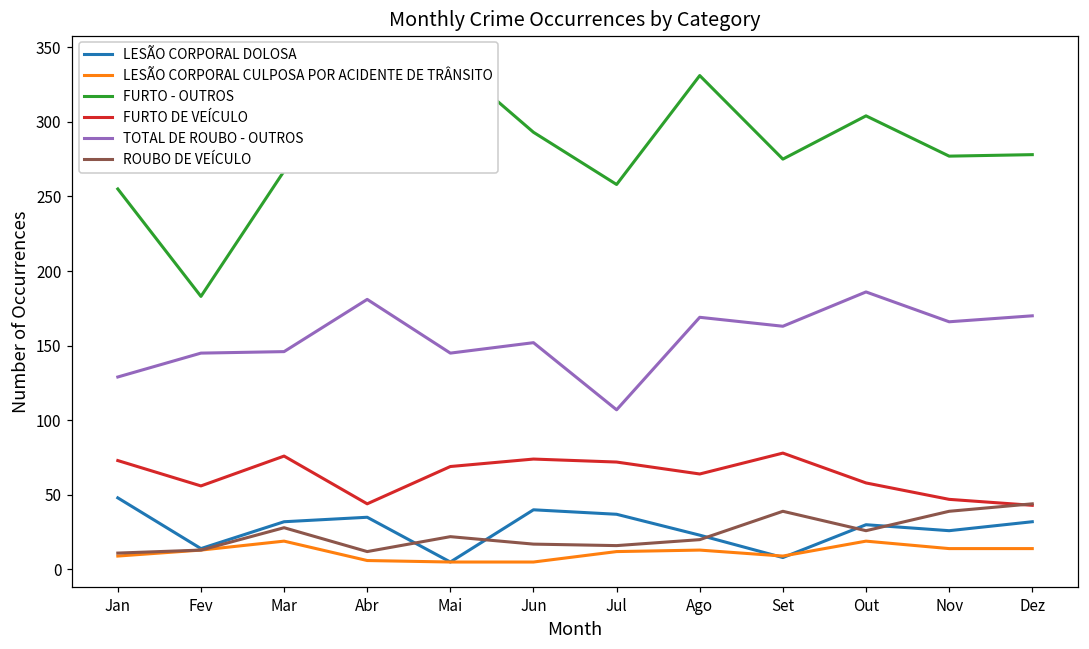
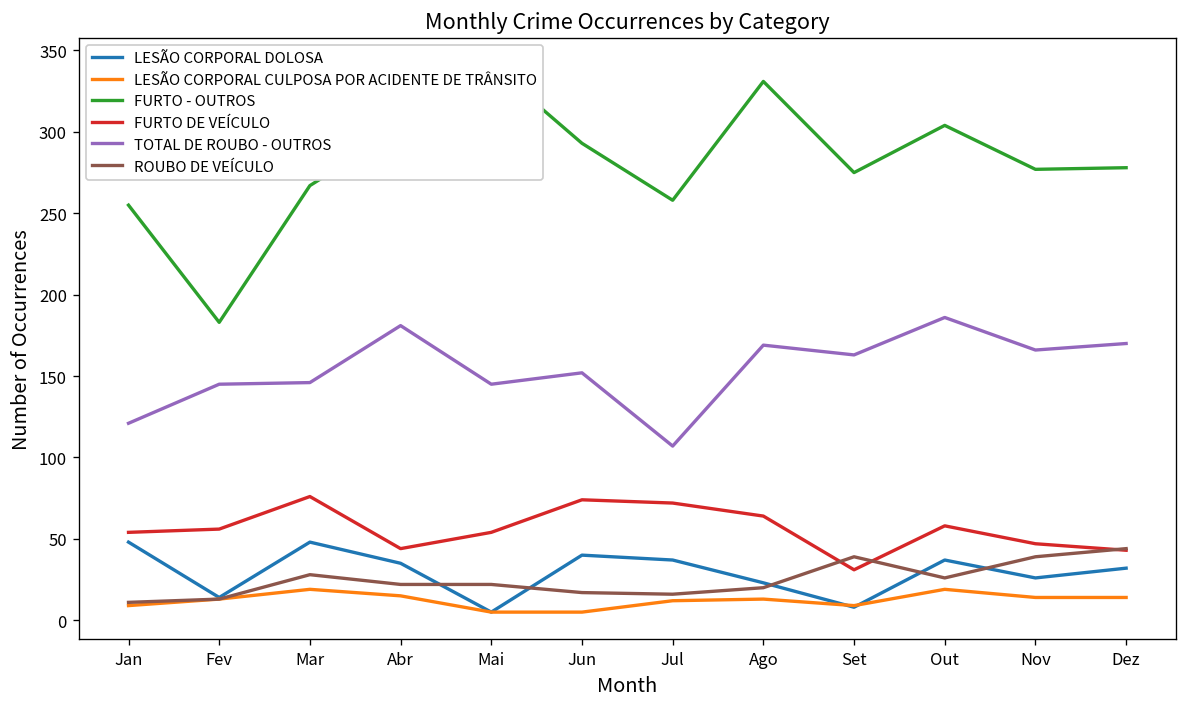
FURTO DE VEÍCULO, Jan: 73 -> 54
TOTAL DE ROUBO - OUTROS, Jan: 129 -> 121
LESÃO CORPORAL DOLOSA, Mar: 32 -> 48
LESÃO CORPORAL CULPOSA POR ACIDENTE DE TRÂNSITO, Abr: 6 -> 15
ROUBO DE VEÍCULO, Abr: 12 -> 22
FURTO DE VEÍCULO, Mai: 69 -> 54
FURTO DE VEÍCULO, Set: 78 -> 31
LESÃO CORPORAL DOLOSA, Out: 30 -> 37
